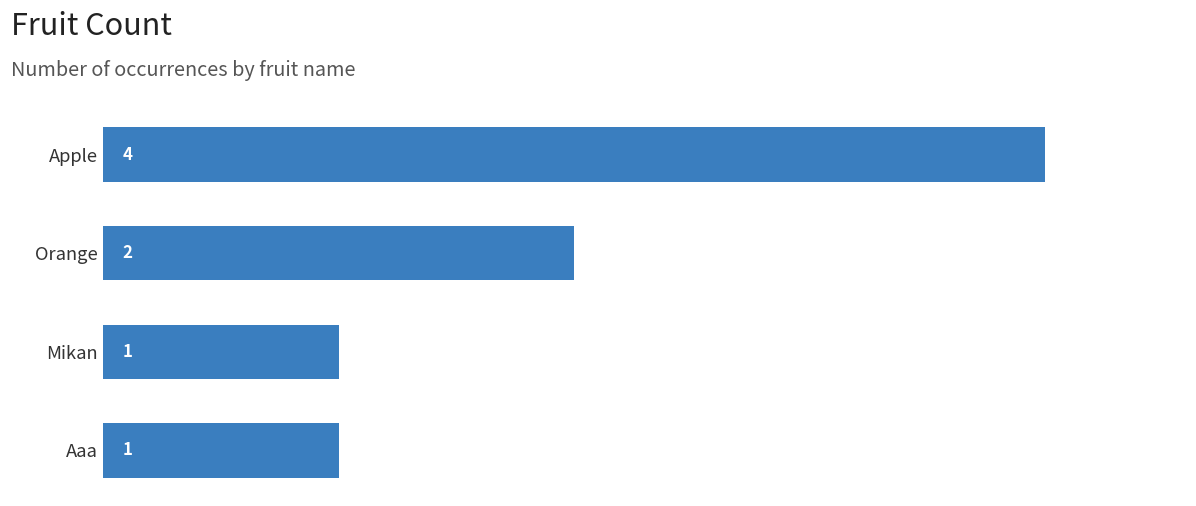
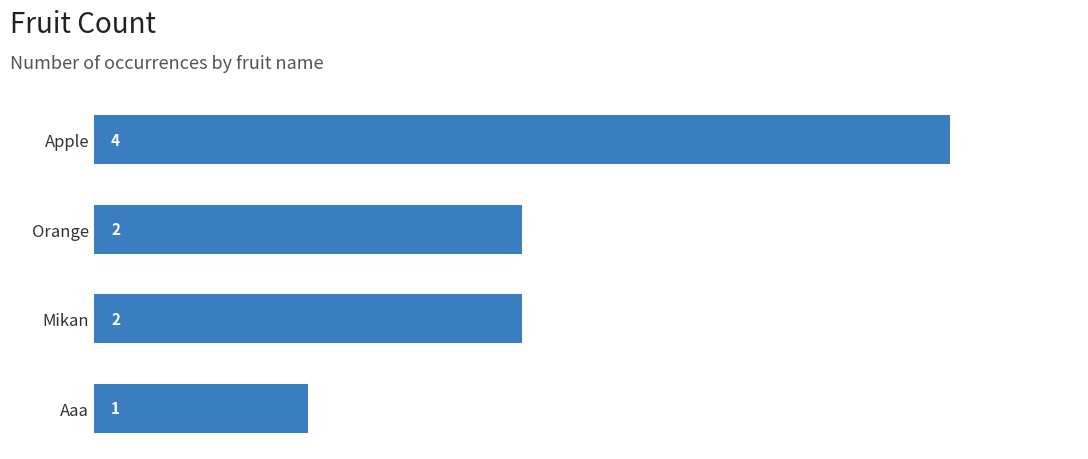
Mikan: 1 -> 2
